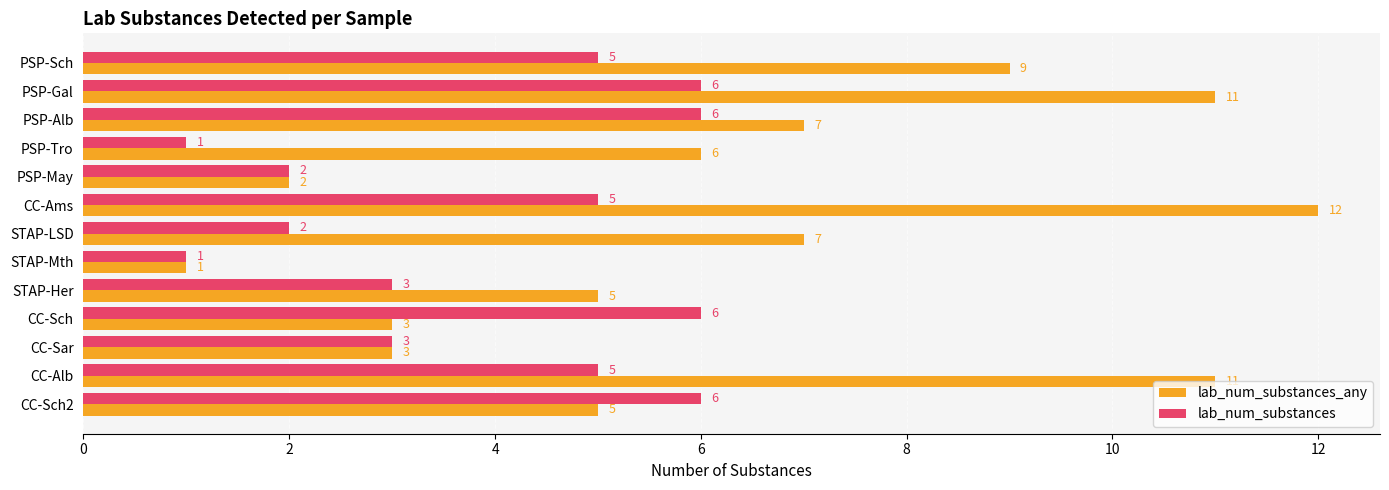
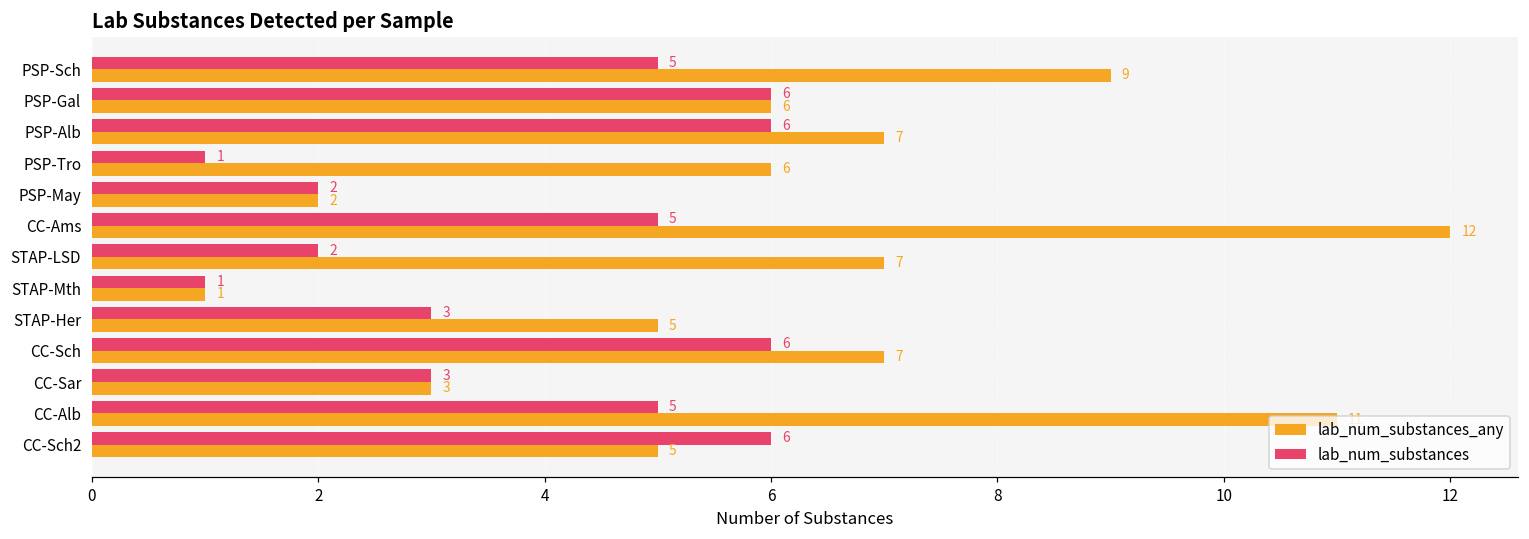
lab_num_substances_any, PSP-Gal: 11 -> 6
lab_num_substances_any, CC-Sch: 3 -> 7
